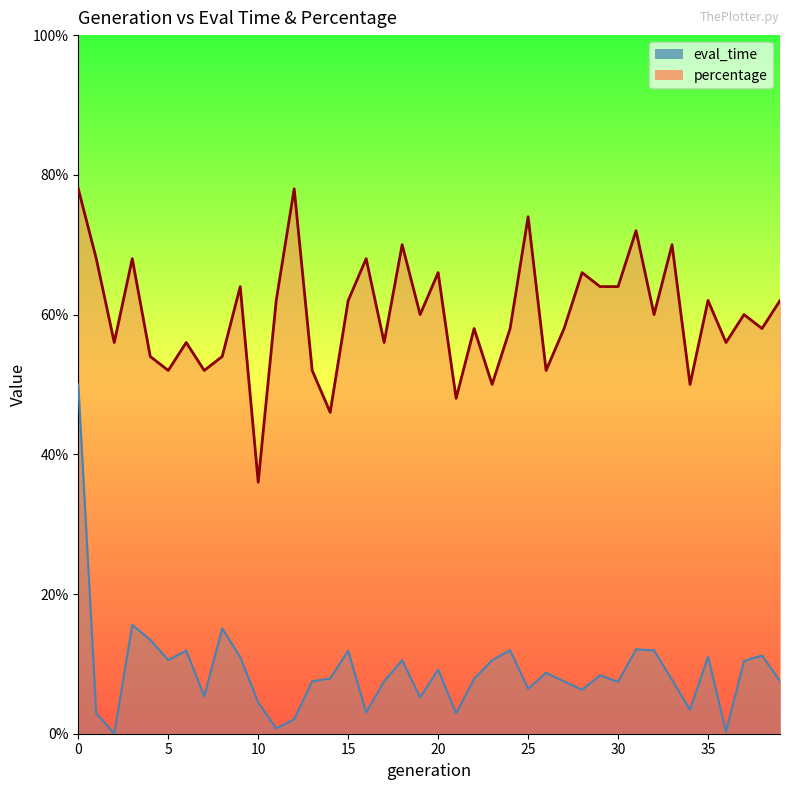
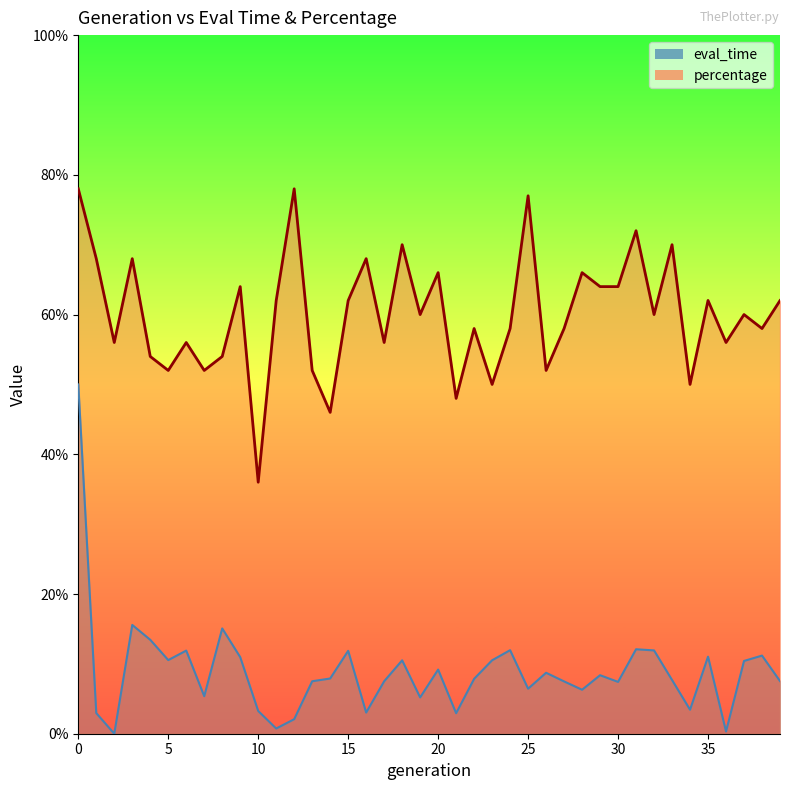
eval_time, 10: 4% -> 3%
percentage, 25: 74% -> 77%
